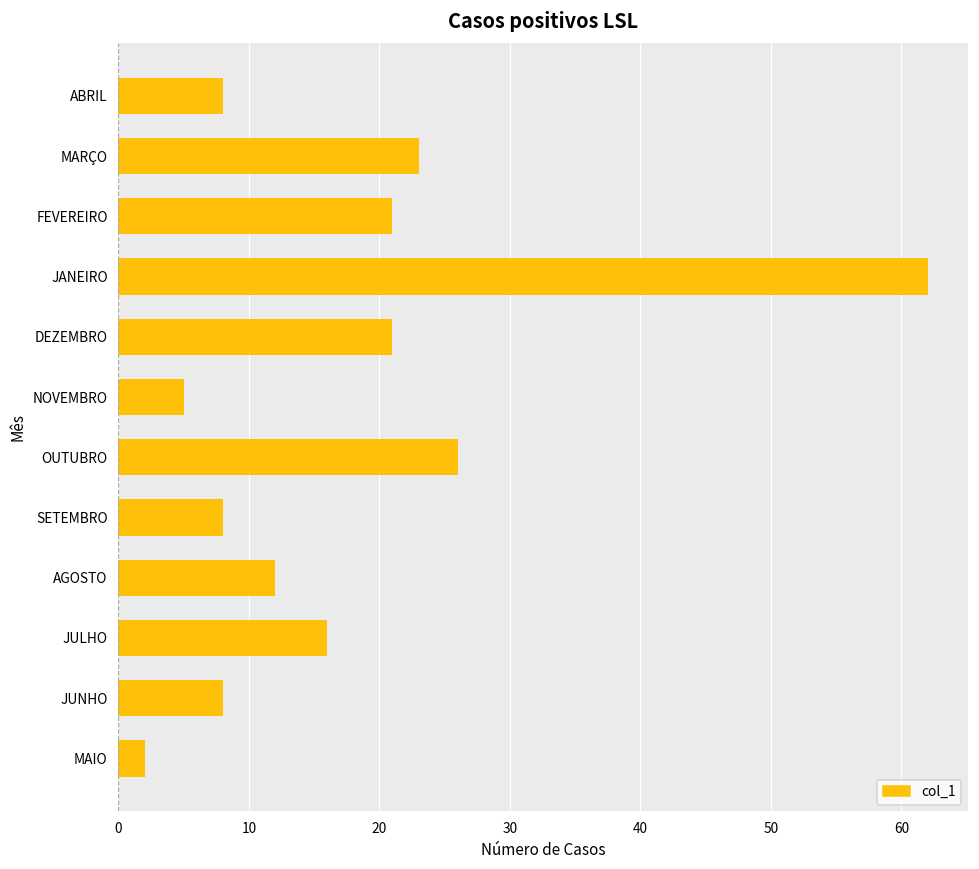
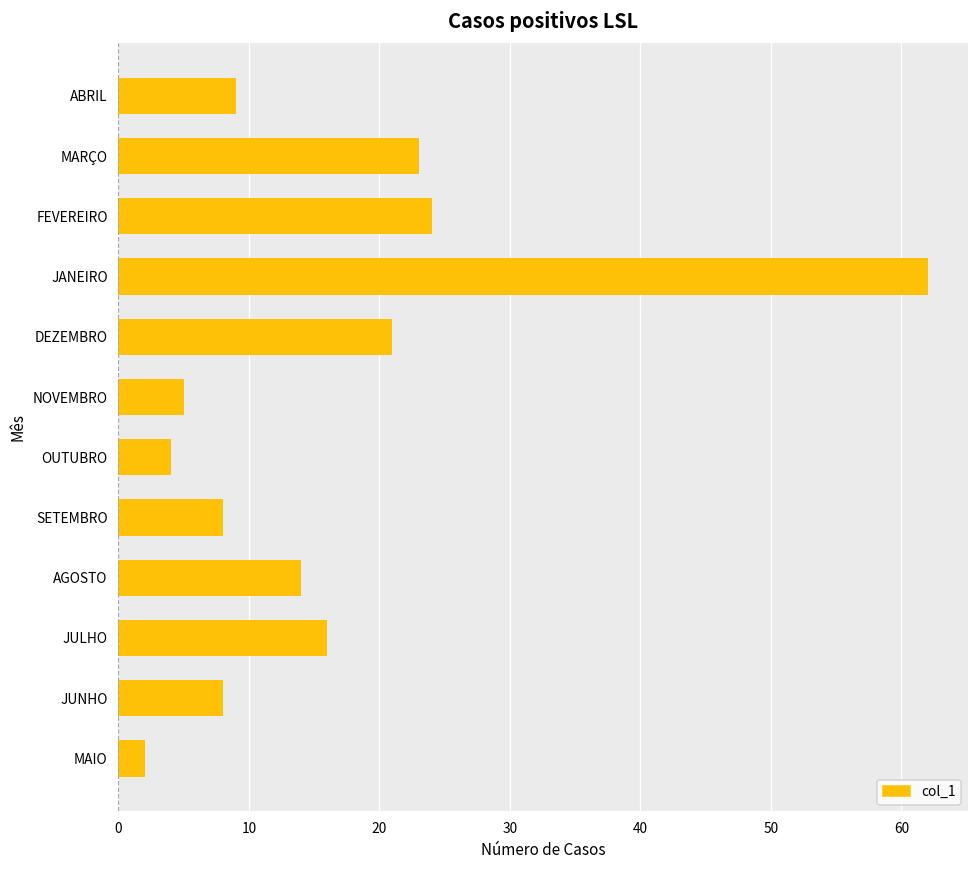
ABRIL: 8 -> 9
FEVEREIRO: 21 -> 24
OUTUBRO: 26 -> 4
AGOSTO: 12 -> 14
